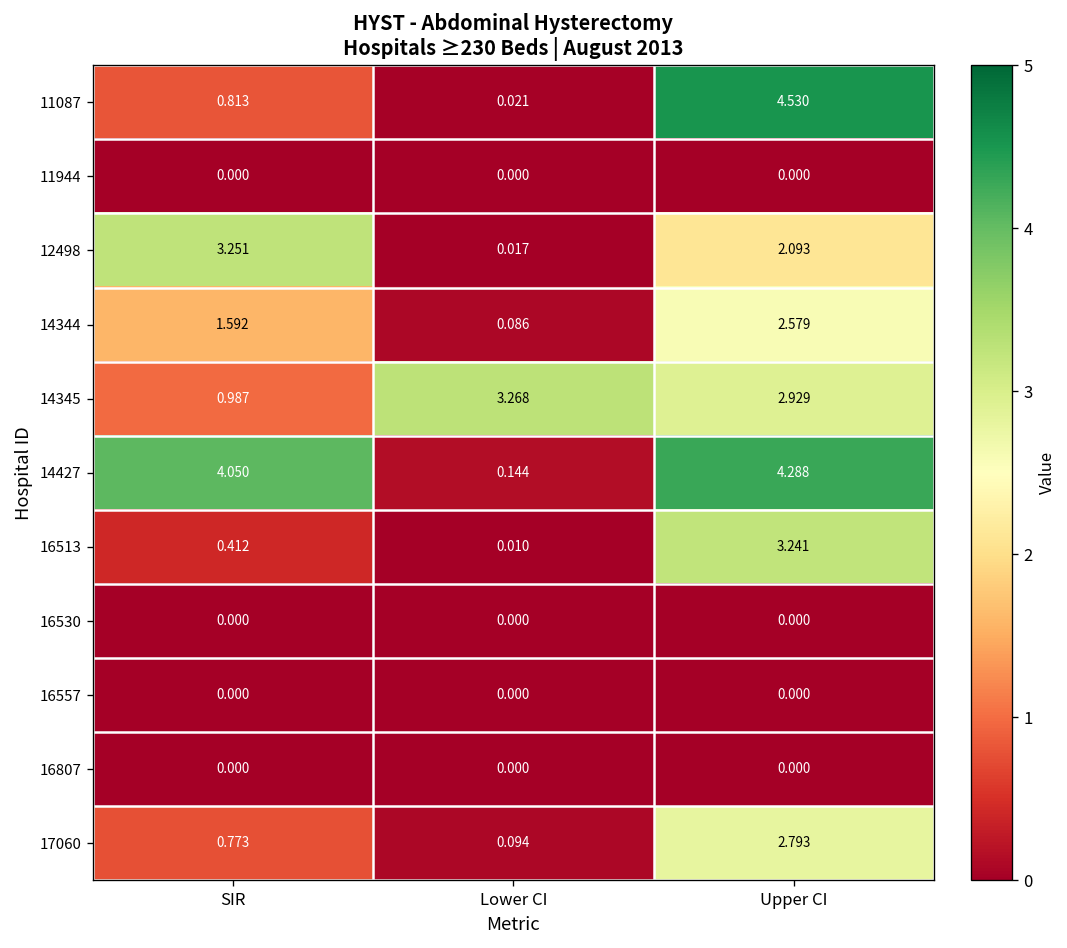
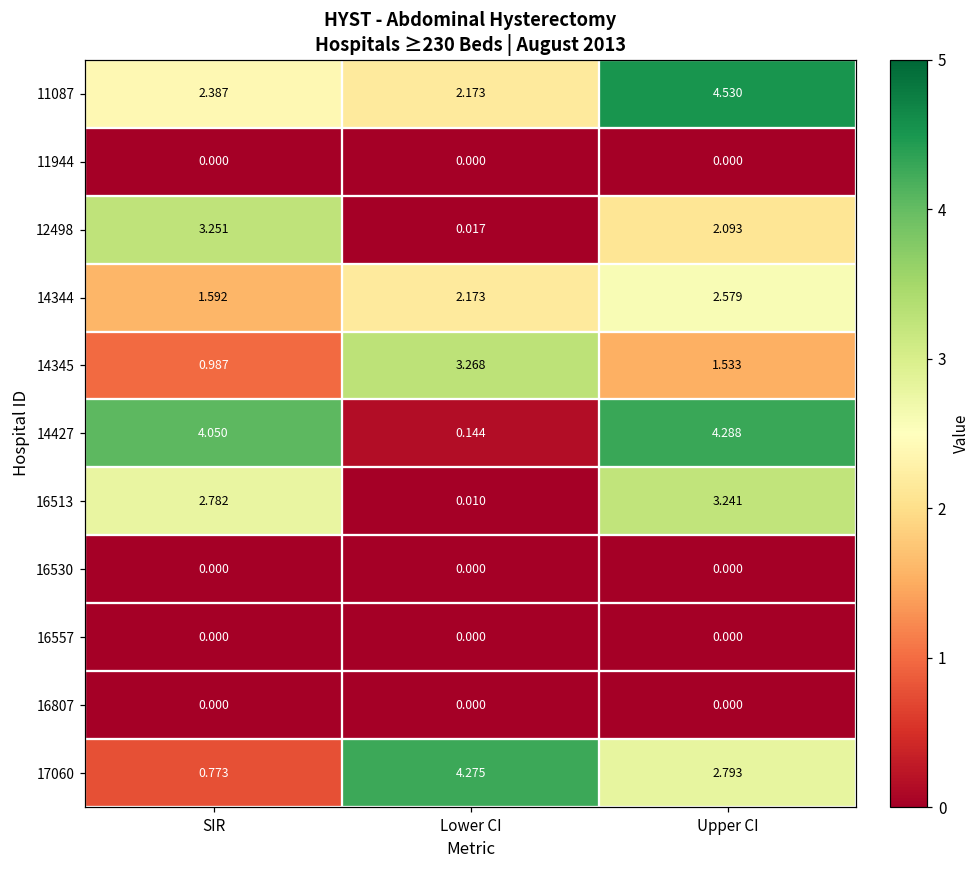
11087, SIR: 0.813 -> 2.387
11087, Lower CI: 0.021 -> 2.173
14344, Lower CI: 0.086 -> 2.173
14345, Upper CI: 2.929 -> 1.533
16513, SIR: 0.412 -> 2.782
17060, Lower CI: 0.094 -> 4.275
